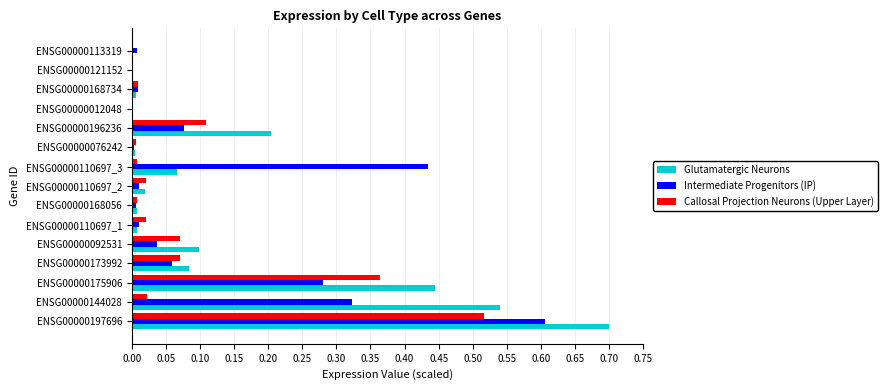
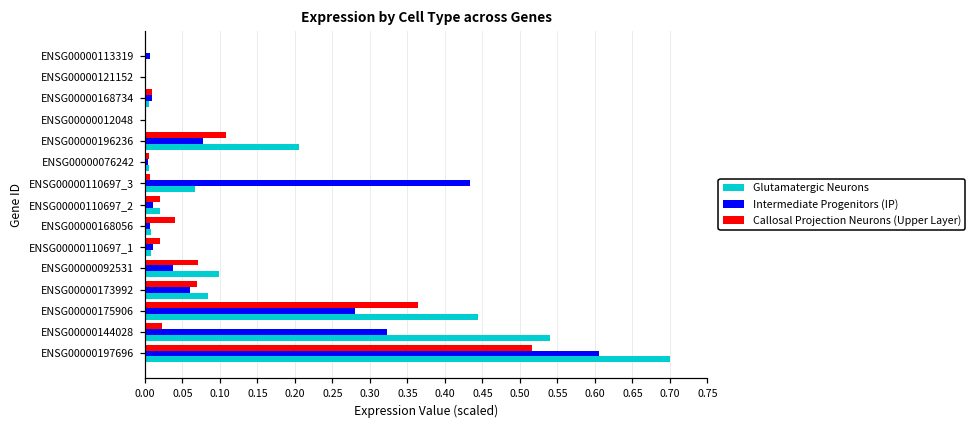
Callosal Projection Neurons (Upper Layer), ENSG00000168056: 0.01 -> 0.04
